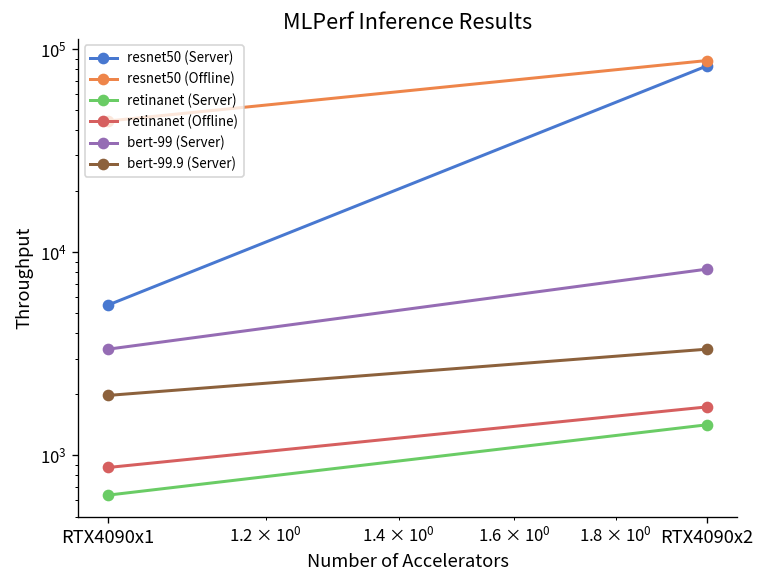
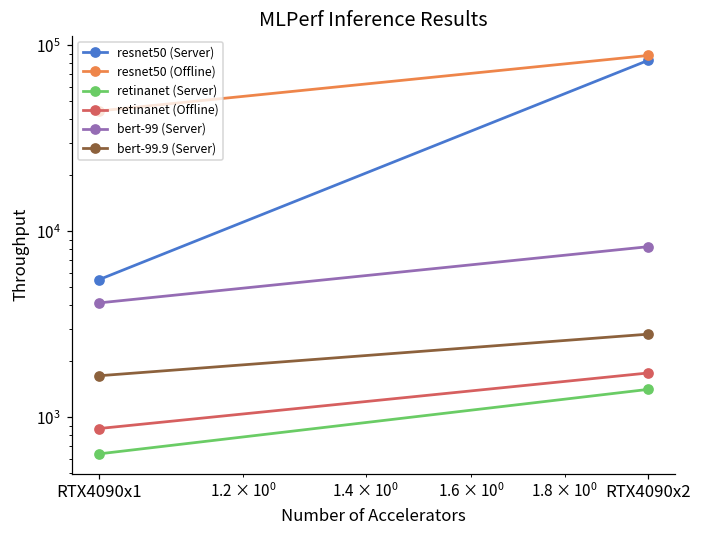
bert-99 (Server), RTX4090x1: 3300 -> 4100
bert-99.9 (Server), RTX4090x1: 2000 -> 1700
bert-99.9 (Server), RTX4090x2: 3300 -> 2800
